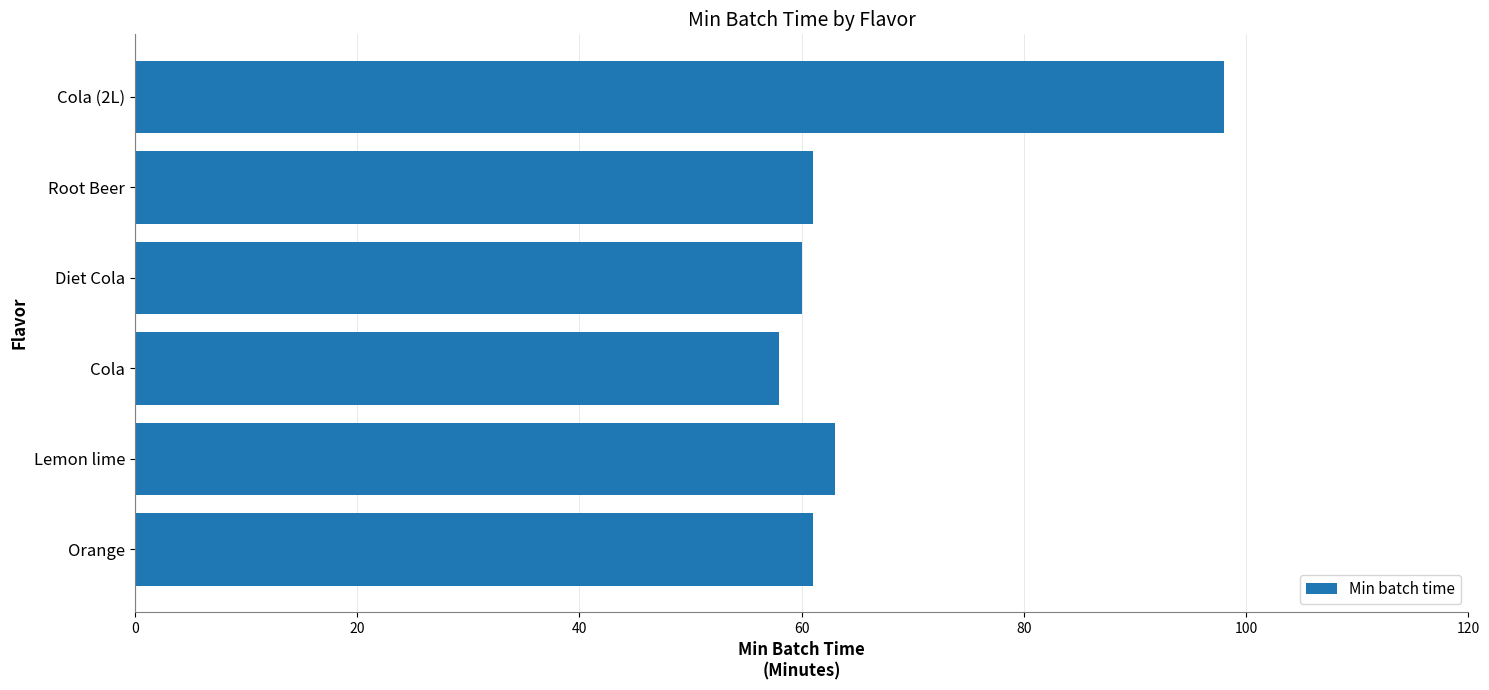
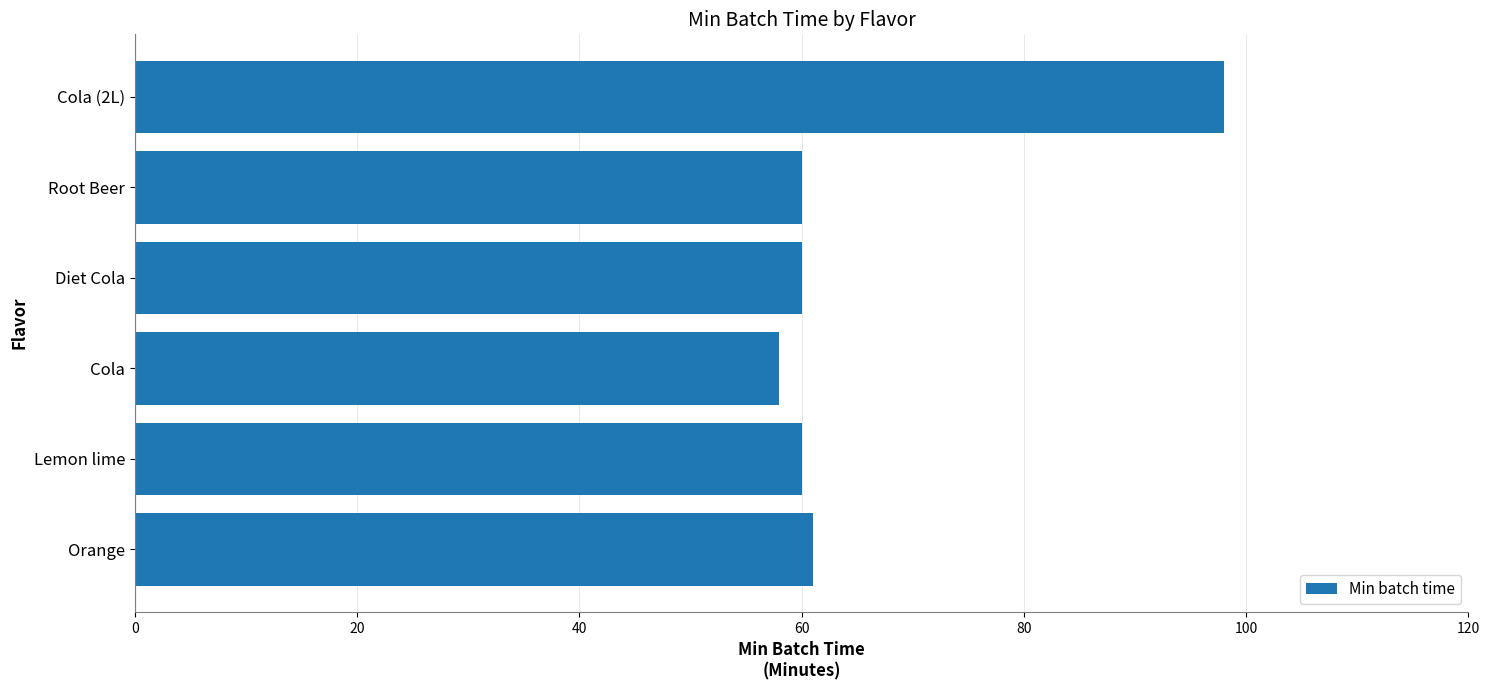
Root Beer: 61 -> 60
Lemon lime: 63 -> 60
